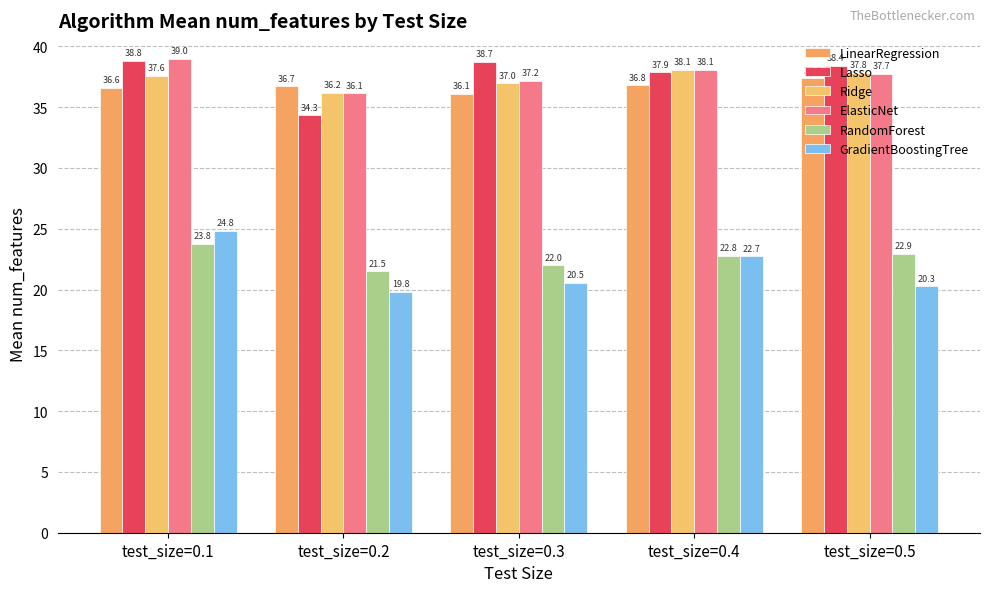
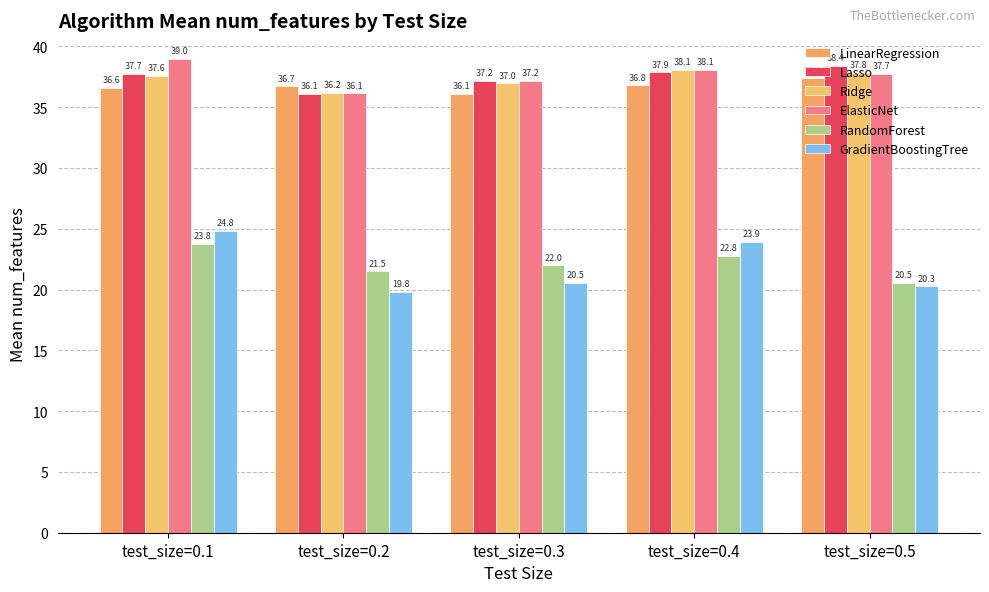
Lasso, test_size=0.1: 38.8 -> 37.7
Lasso, test_size=0.2: 34.3 -> 36.1
Lasso, test_size=0.3: 38.7 -> 37.2
GradientBoostingTree, test_size=0.4: 22.7 -> 23.9
RandomForest, test_size=0.5: 22.9 -> 20.5
